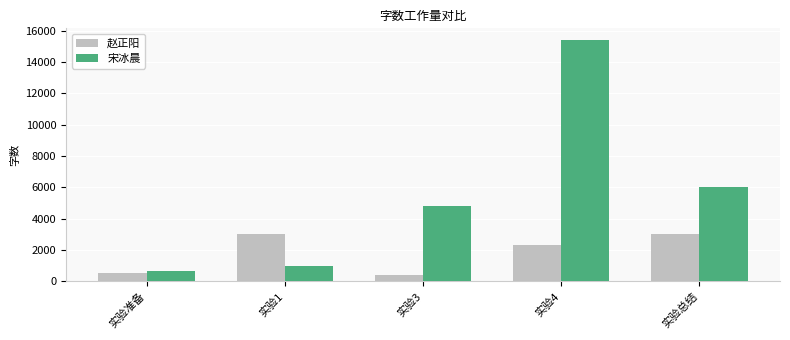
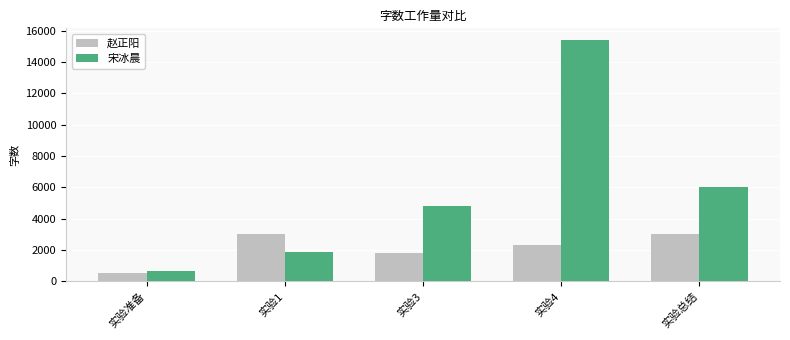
宋冰晨, 实验1: 900 -> 1900
赵正阳, 实验3: 400 -> 1800
